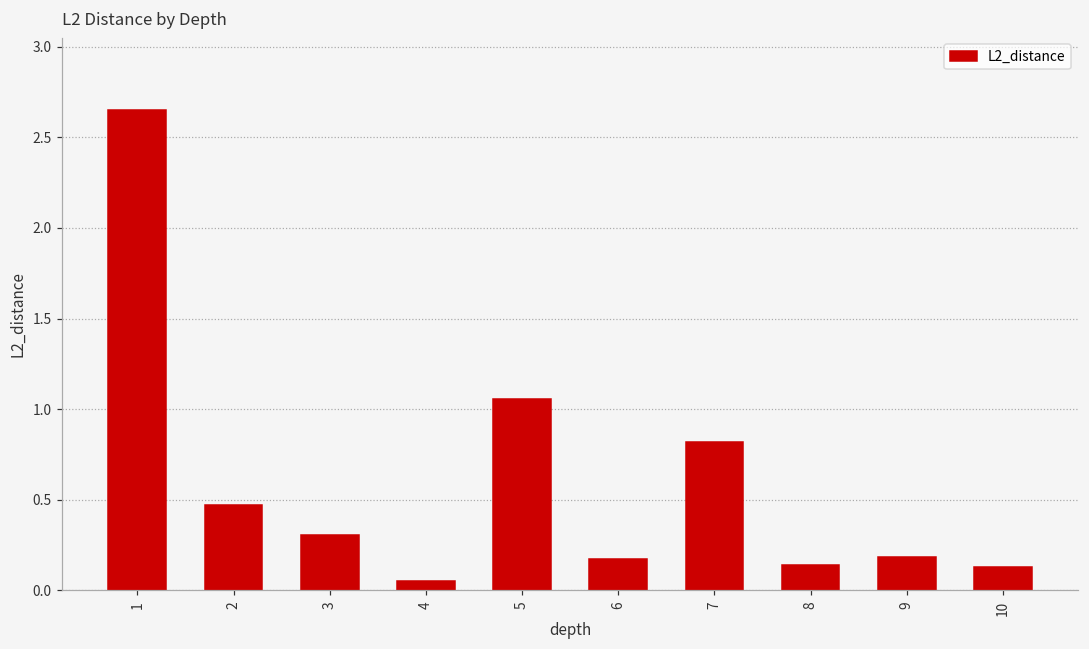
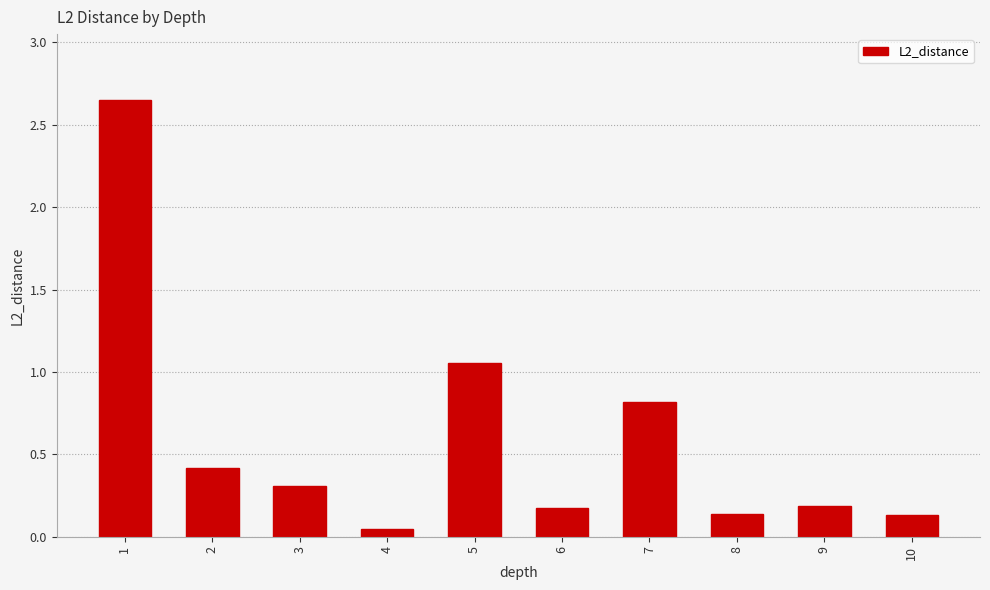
2: 0.47 -> 0.42
